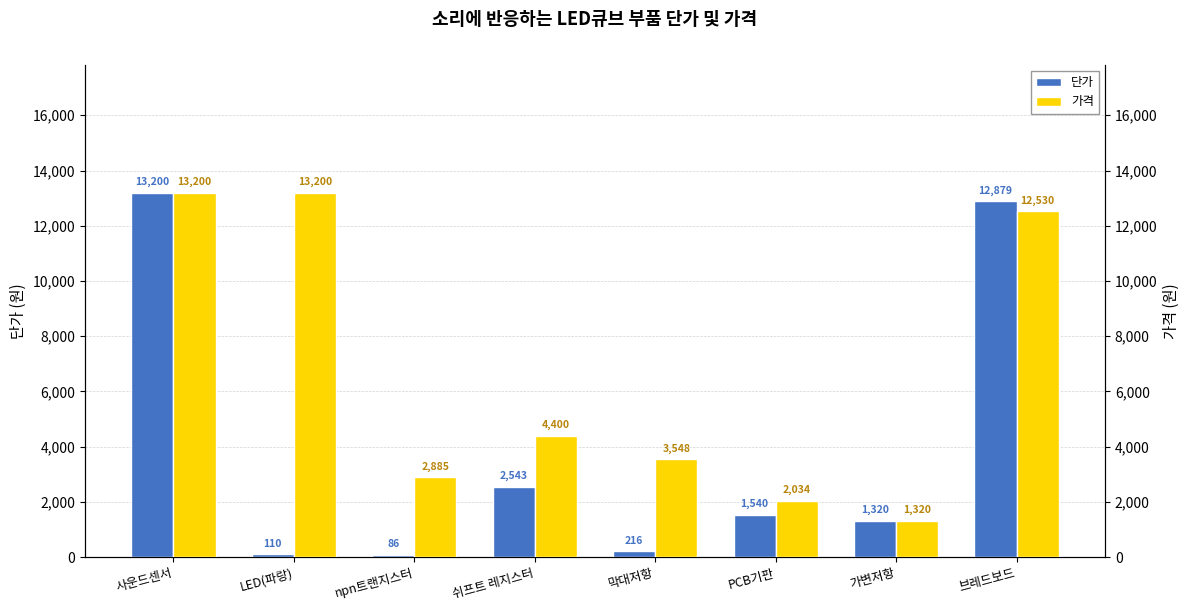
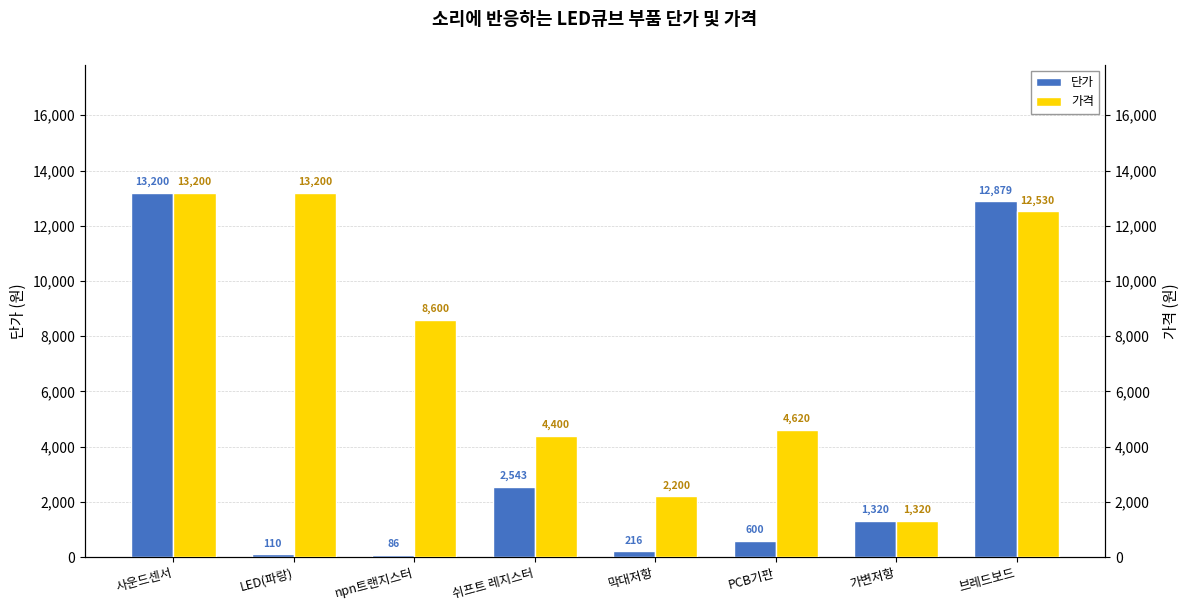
단가, PCB기판: 1,540 -> 600
가격, npn트랜지스터: 2,885 -> 8,600
가격, 막대저항: 3,548 -> 2,200
가격, PCB기판: 2,034 -> 4,620
